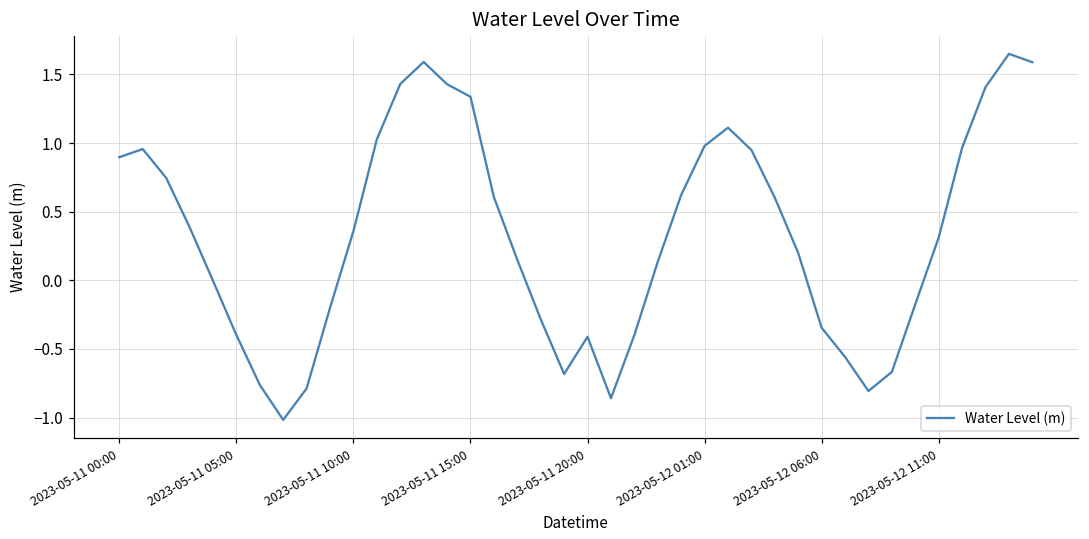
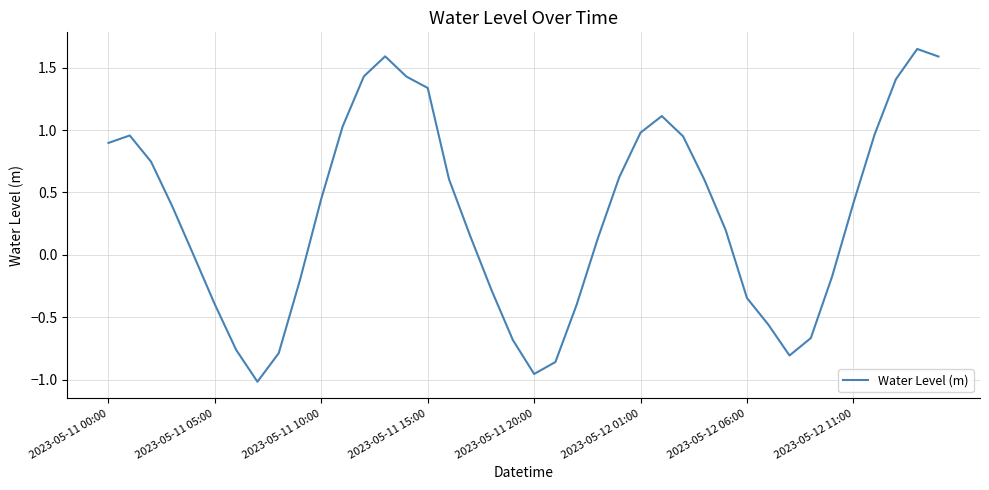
2023-05-11 10:00: 0.36 -> 0.45
2023-05-11 20:00: -0.41 -> -0.95
2023-05-12 11:00: 0.31 -> 0.41
